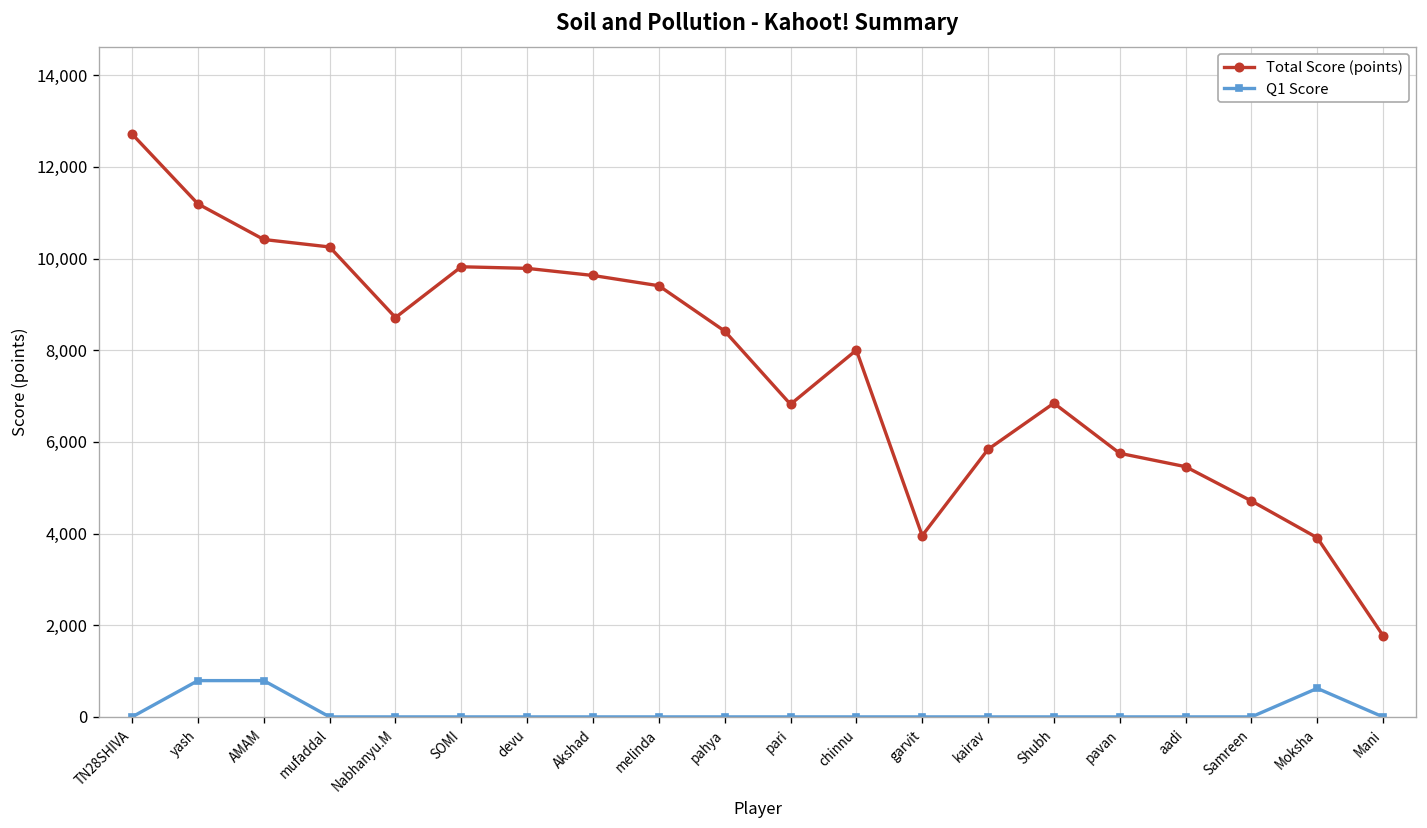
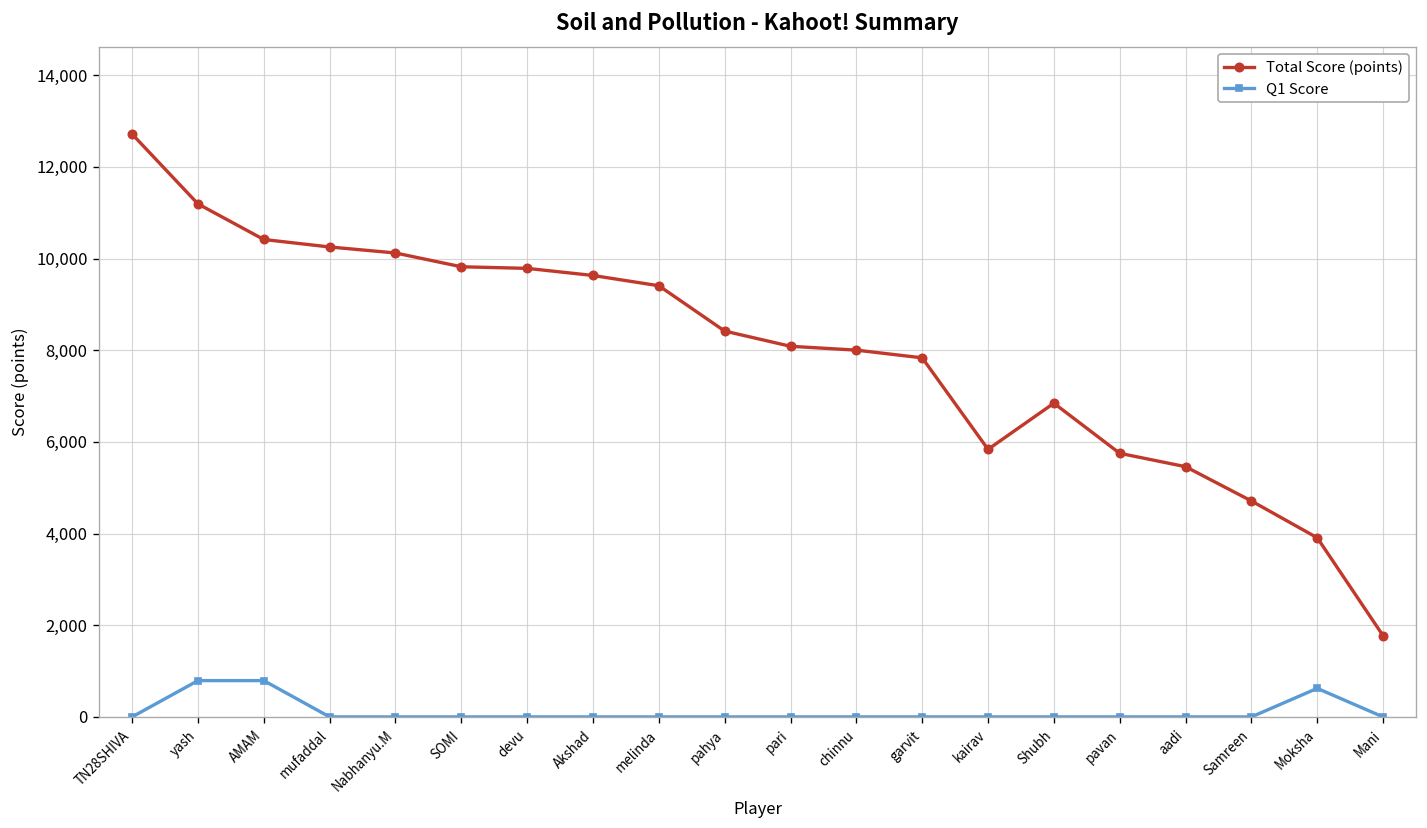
Total Score (points), Nabhanyu.M: 8,700 -> 10,100
Total Score (points), pari: 6,800 -> 8,100
Total Score (points), garvit: 4,000 -> 7,800
